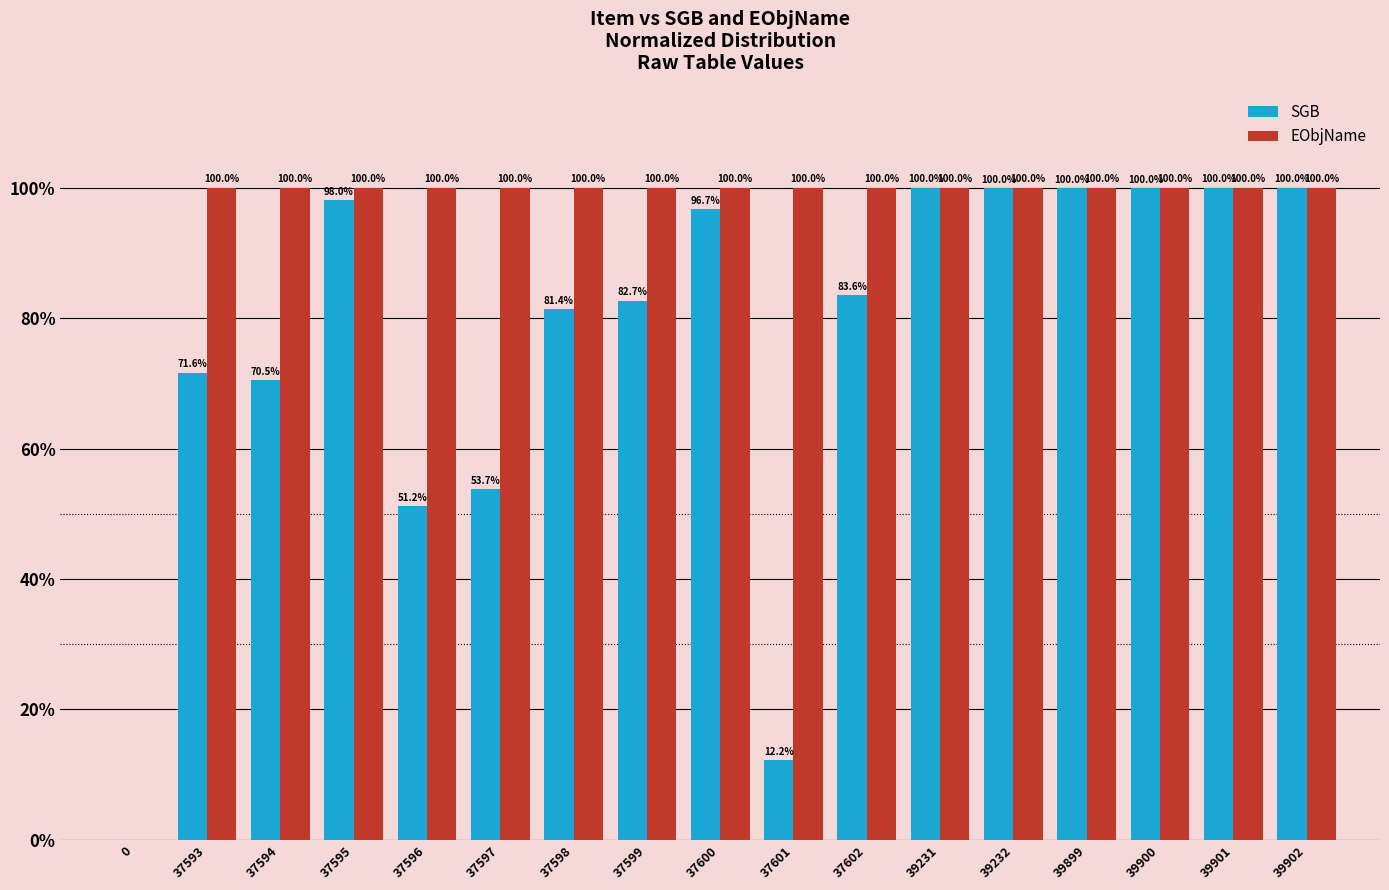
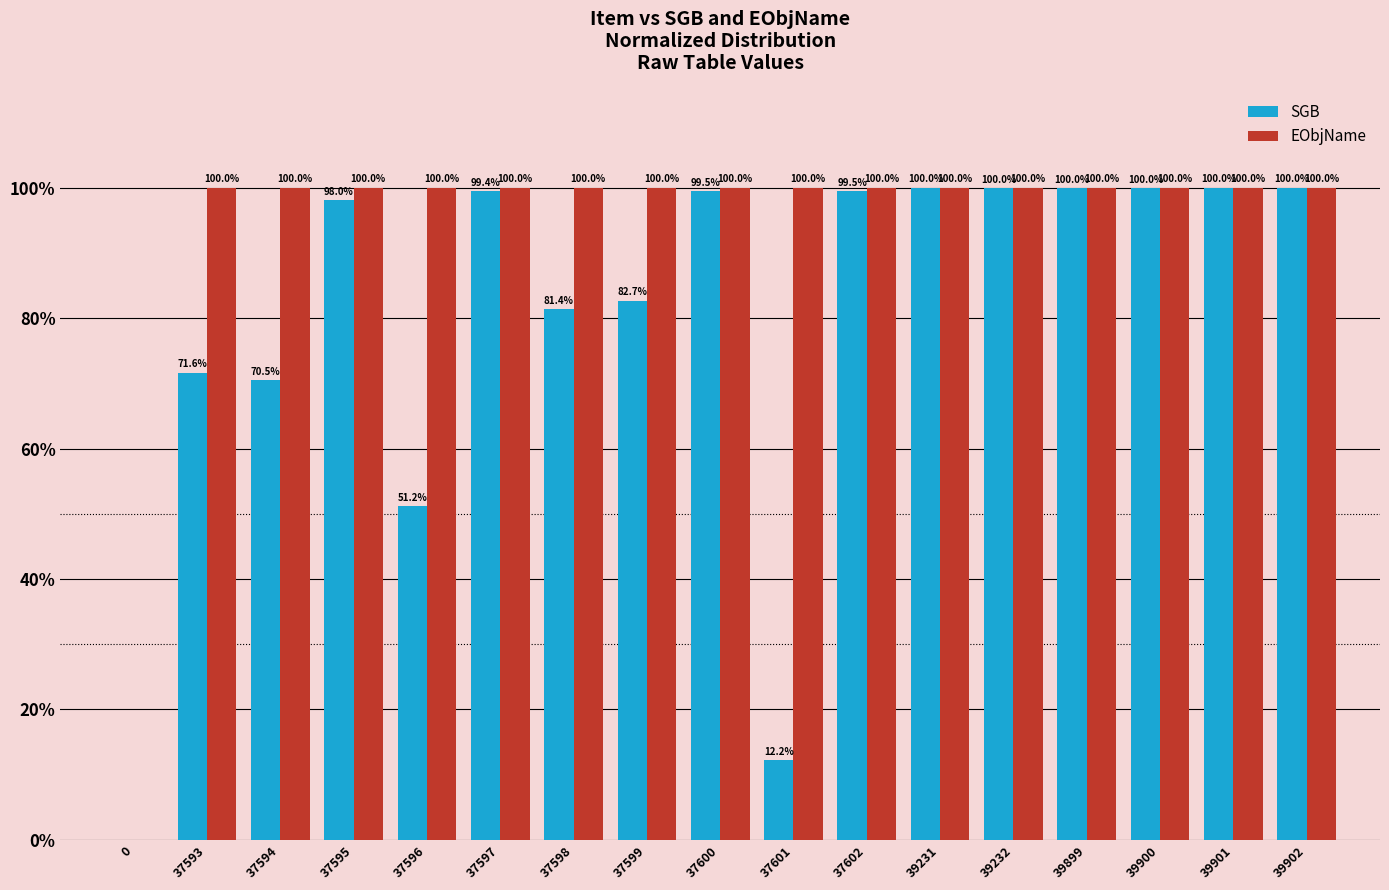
SGB, 37597: 53.7% -> 99.4%
SGB, 37600: 96.7% -> 99.5%
SGB, 37602: 83.6% -> 99.5%
